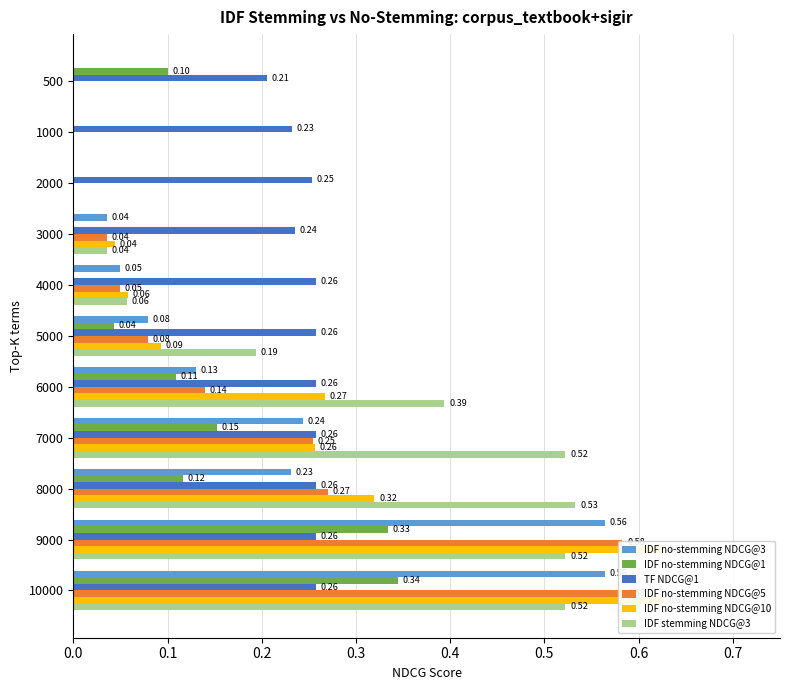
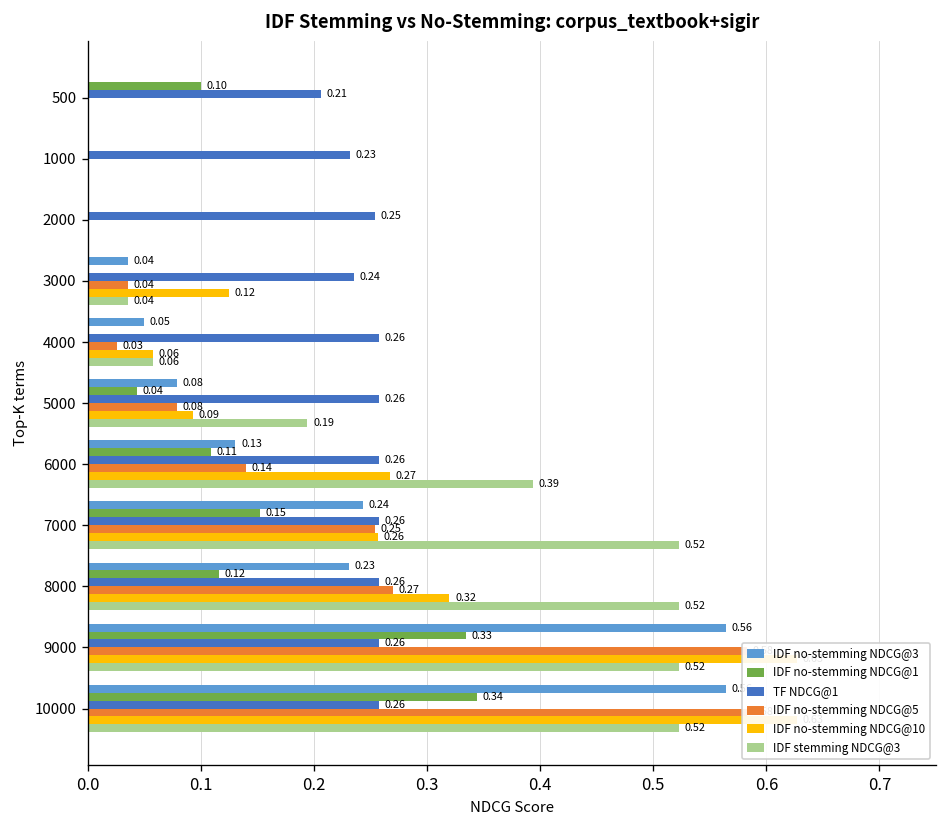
IDF no-stemming NDCG@10, 3000: 0.04 -> 0.12
IDF no-stemming NDCG@5, 4000: 0.05 -> 0.03
IDF stemming NDCG@3, 8000: 0.53 -> 0.52
